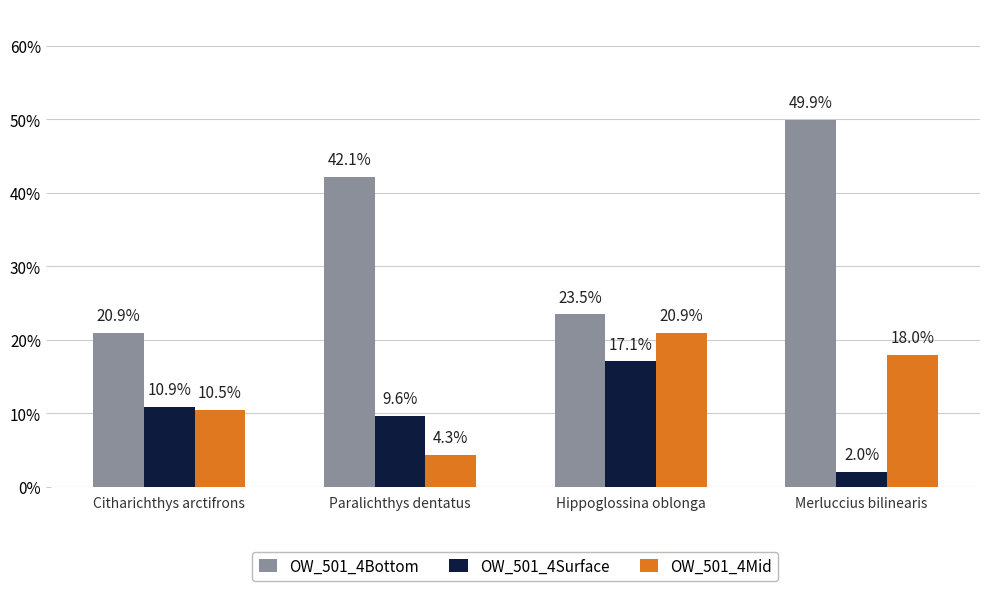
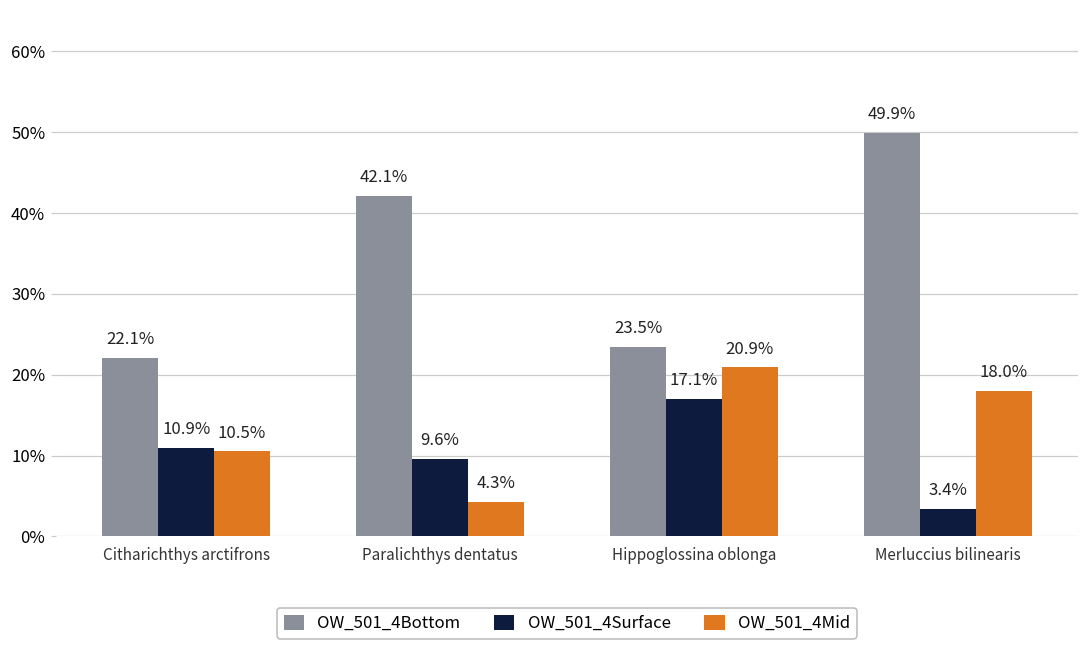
OW_501_4Bottom, Citharichthys arctifrons: 20.9% -> 22.1%
OW_501_4Surface, Merluccius bilinearis: 2.0% -> 3.4%
